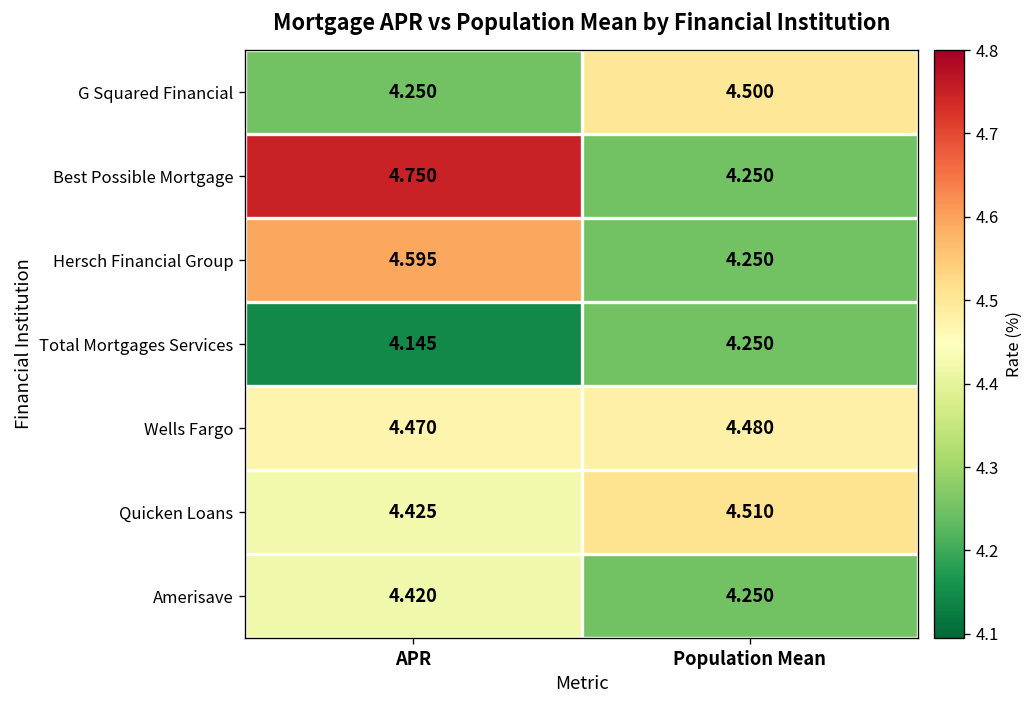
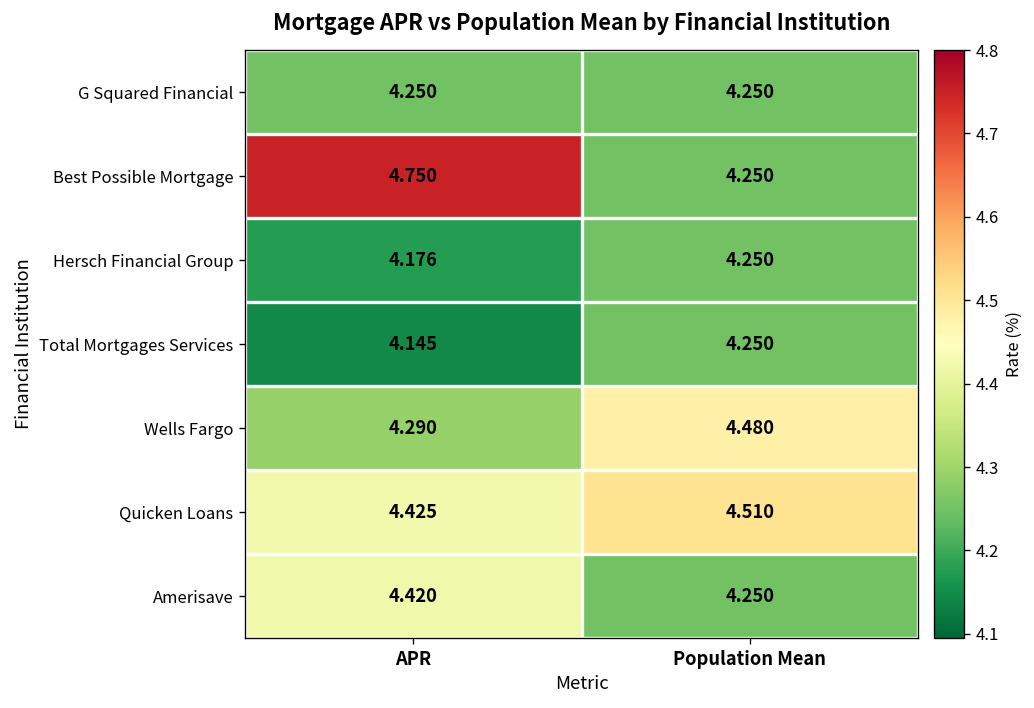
G Squared Financial, Population Mean: 4.500 -> 4.250
Hersch Financial Group, APR: 4.595 -> 4.176
Wells Fargo, APR: 4.470 -> 4.290
